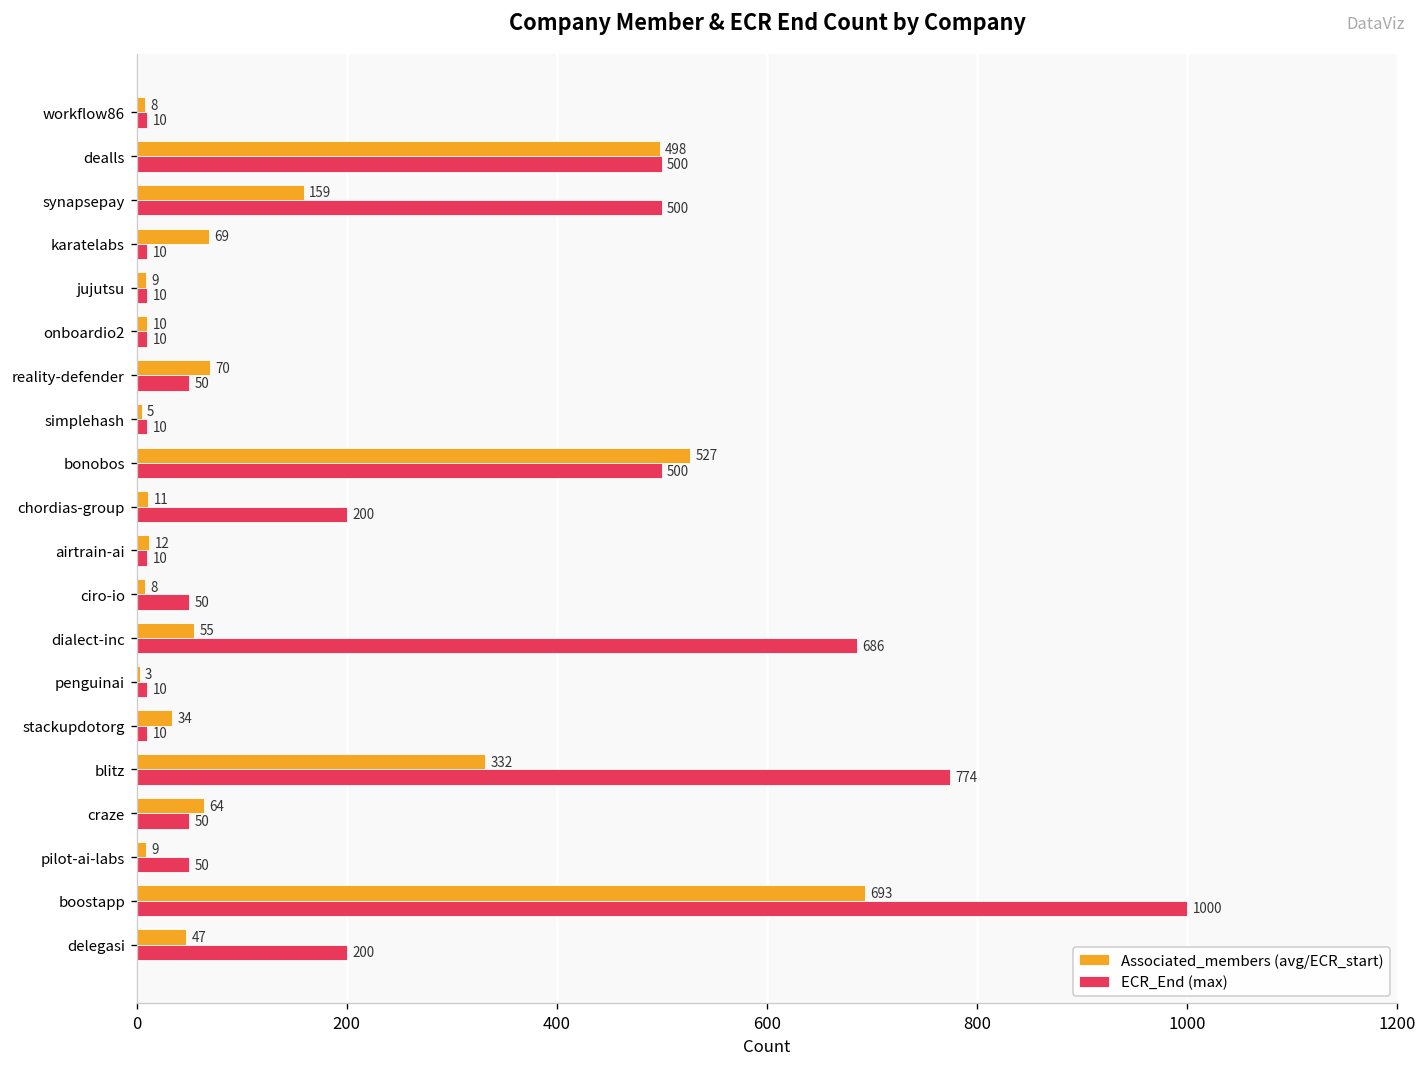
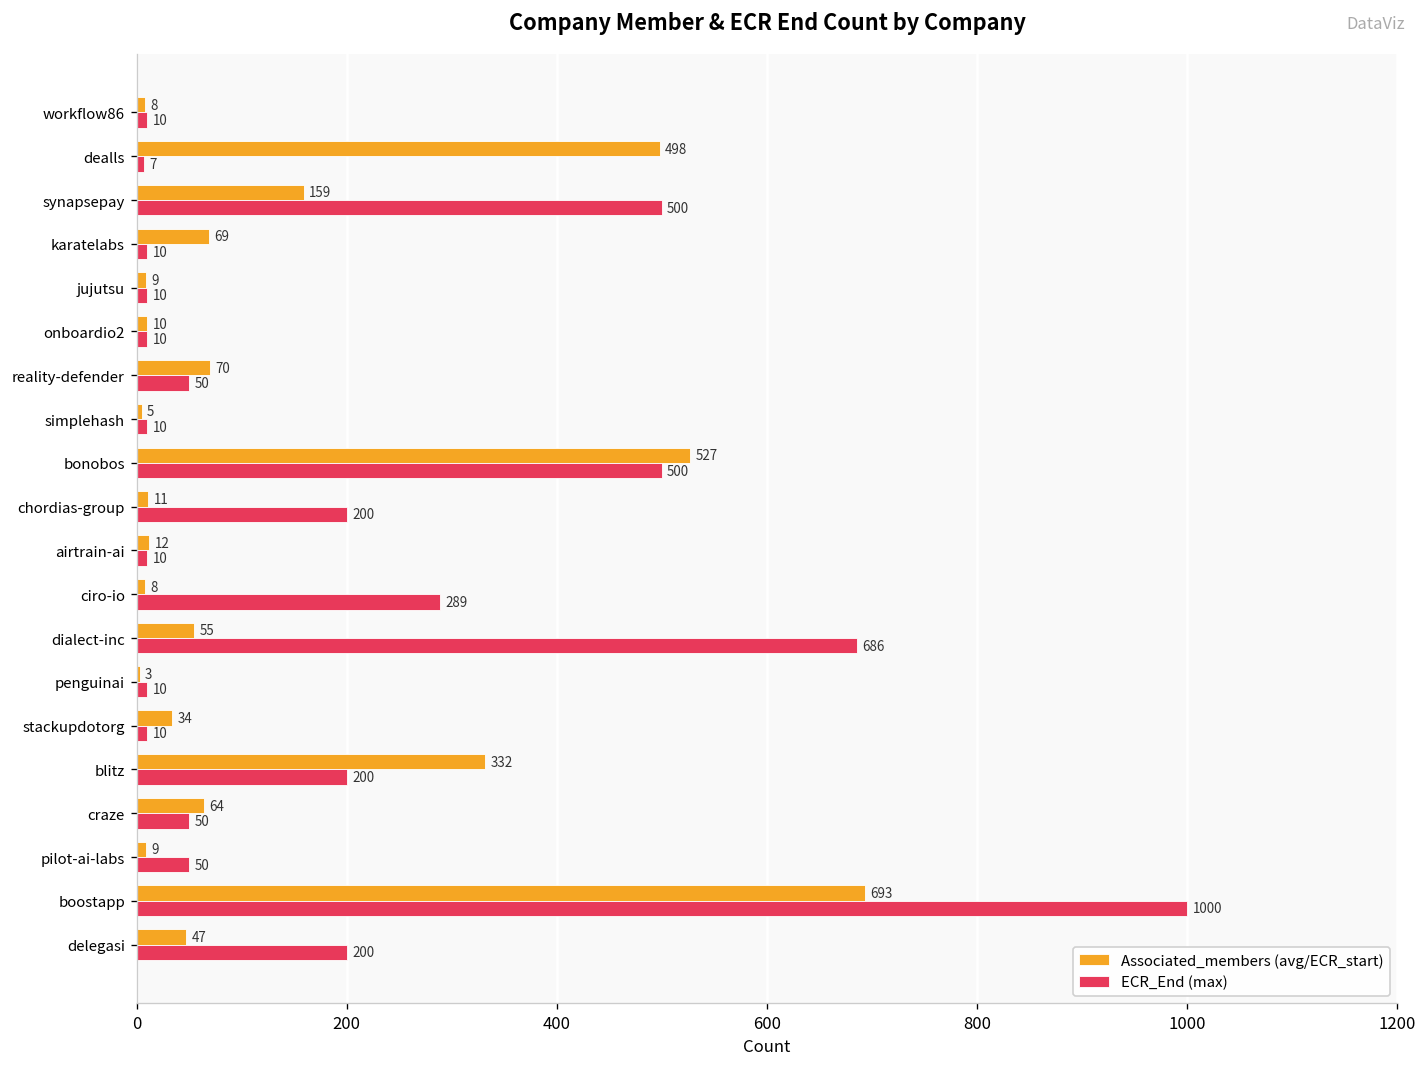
ECR_End (max), dealls: 500 -> 7
ECR_End (max), ciro-io: 50 -> 289
ECR_End (max), blitz: 774 -> 200
